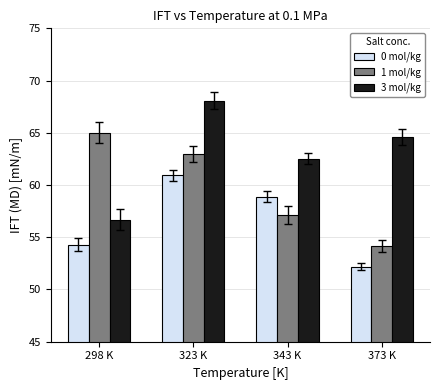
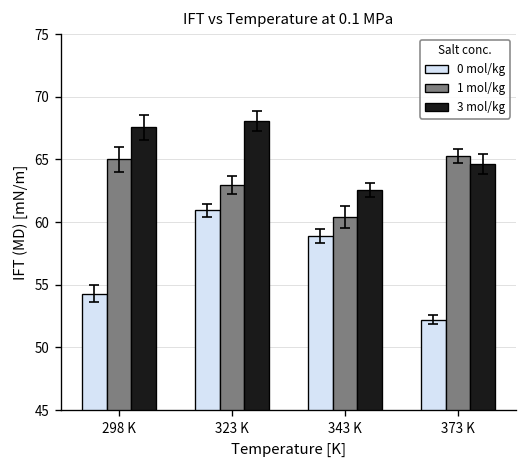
3 mol/kg, 298 K: 56.7 -> 67.6
1 mol/kg, 343 K: 57.1 -> 60.4
1 mol/kg, 373 K: 54.2 -> 65.3
